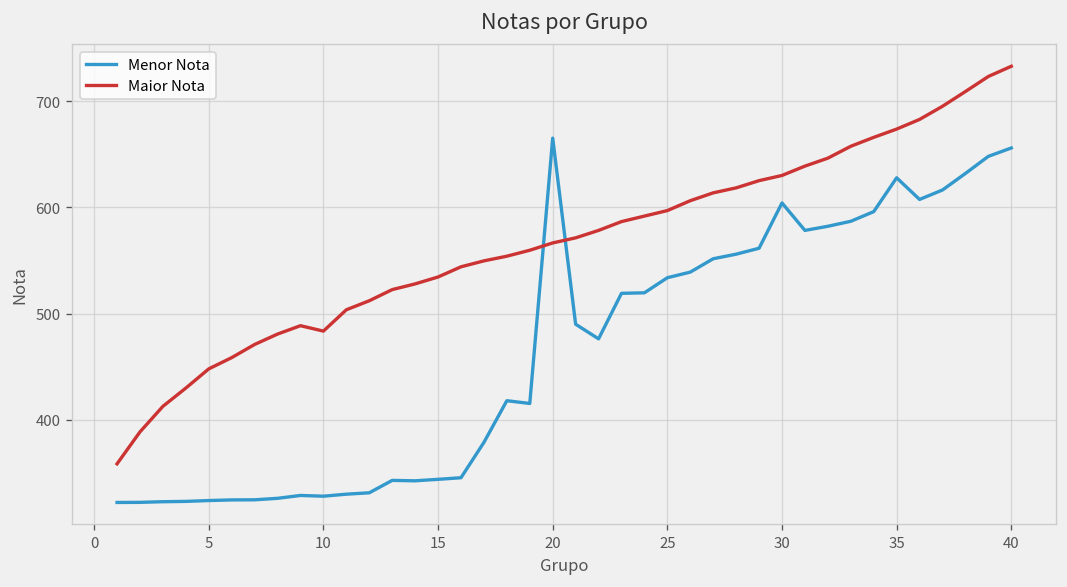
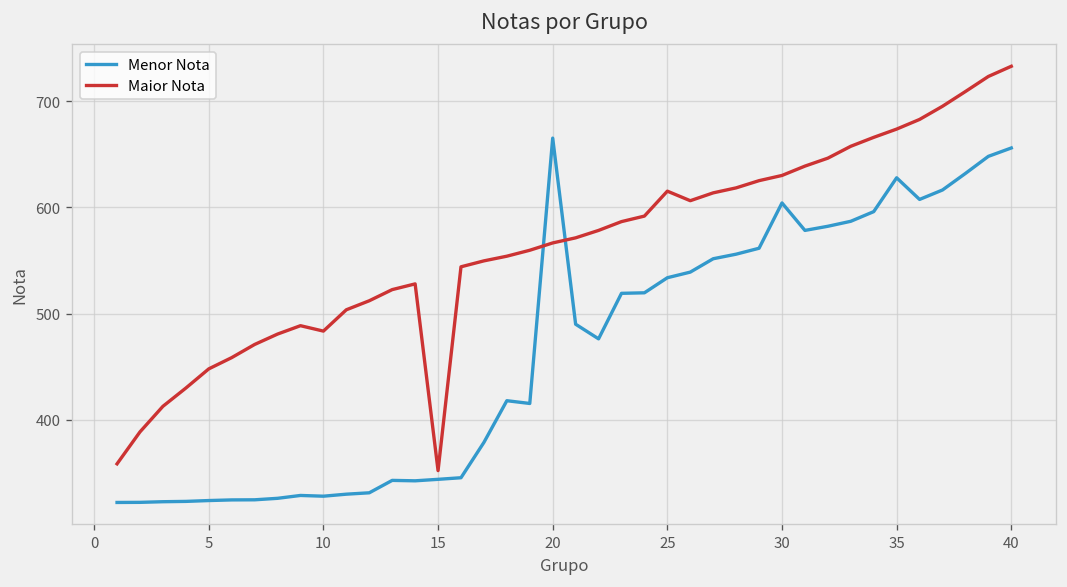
Maior Nota, 15: 530 -> 350
Maior Nota, 25: 600 -> 620
